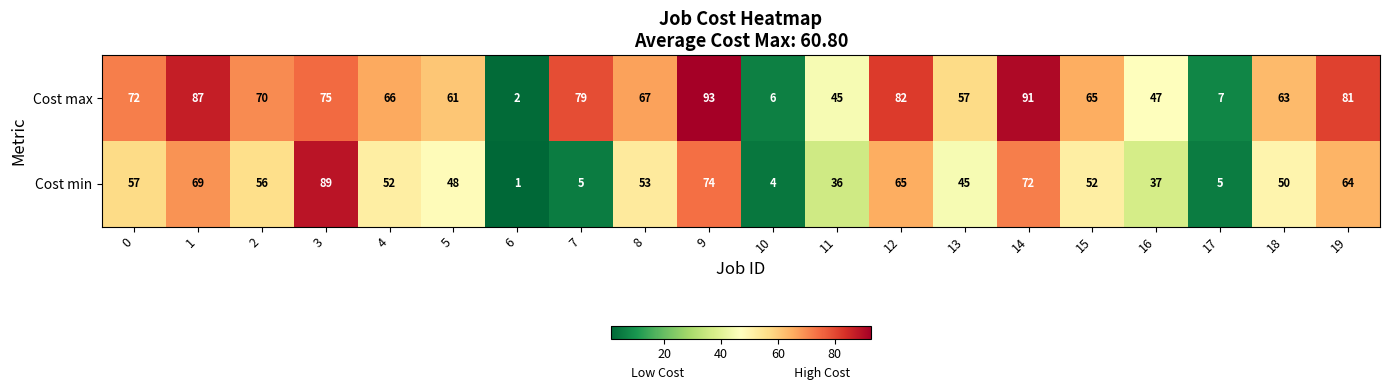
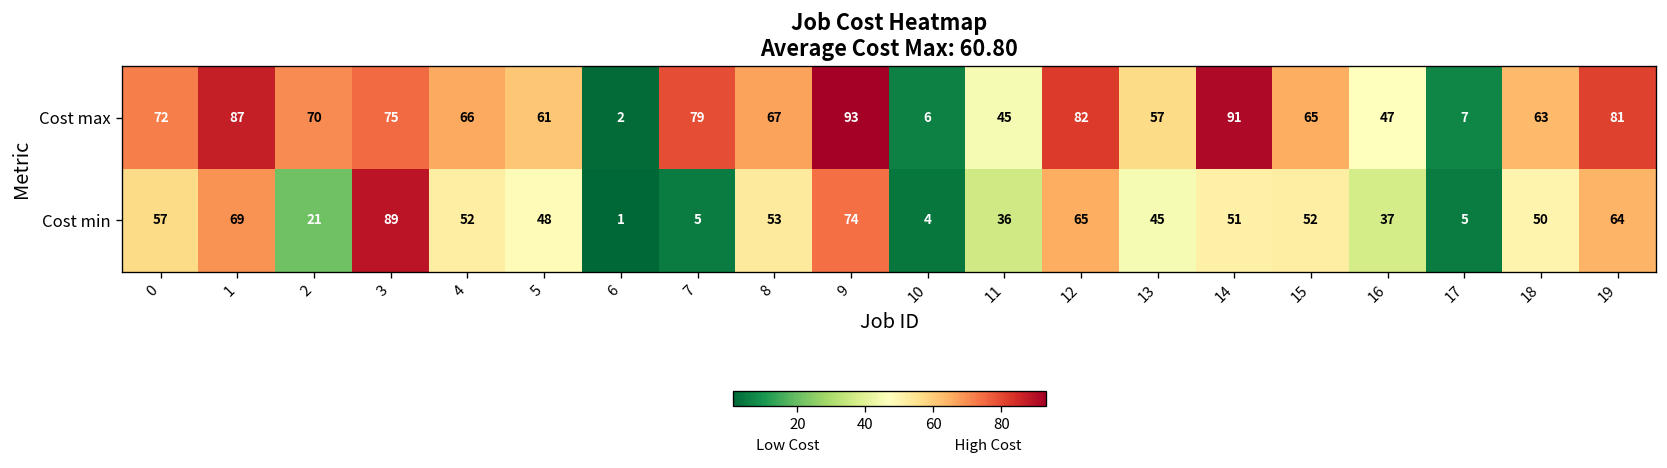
Cost min, 2: 56 -> 21
Cost min, 14: 72 -> 51
